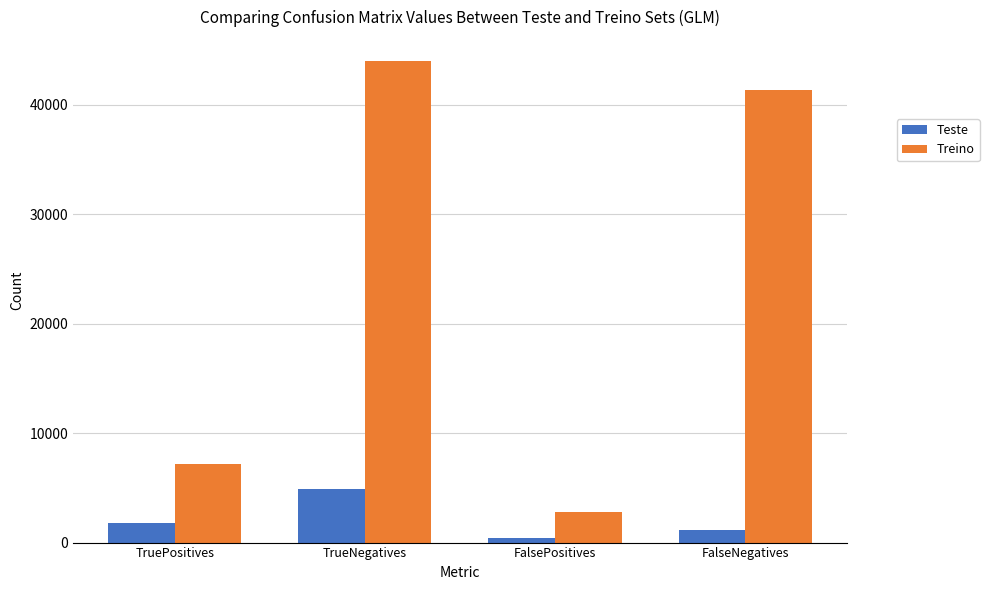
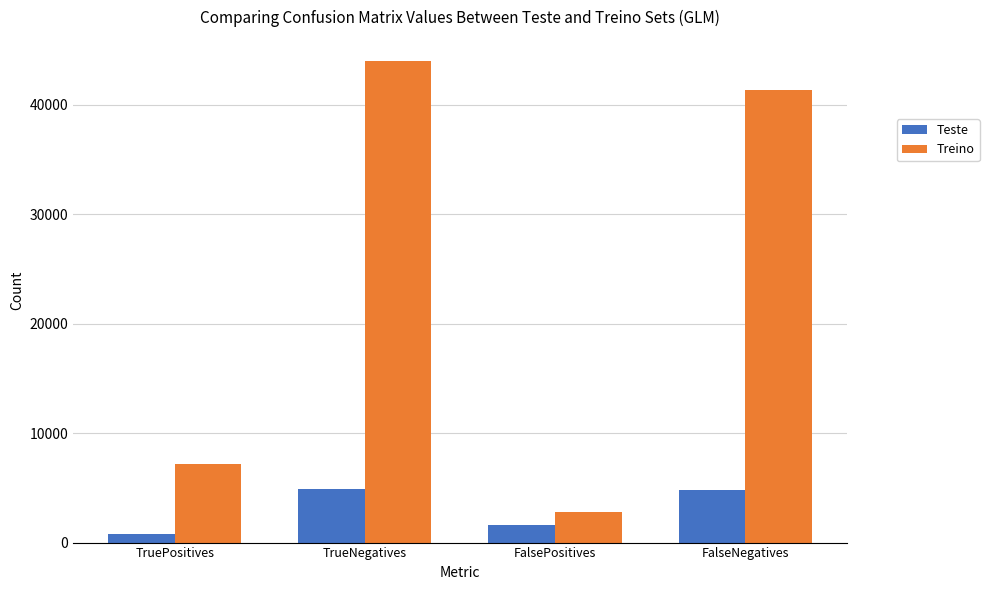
Teste, TruePositives: 1800 -> 800
Teste, FalsePositives: 400 -> 1600
Teste, FalseNegatives: 1100 -> 4800
